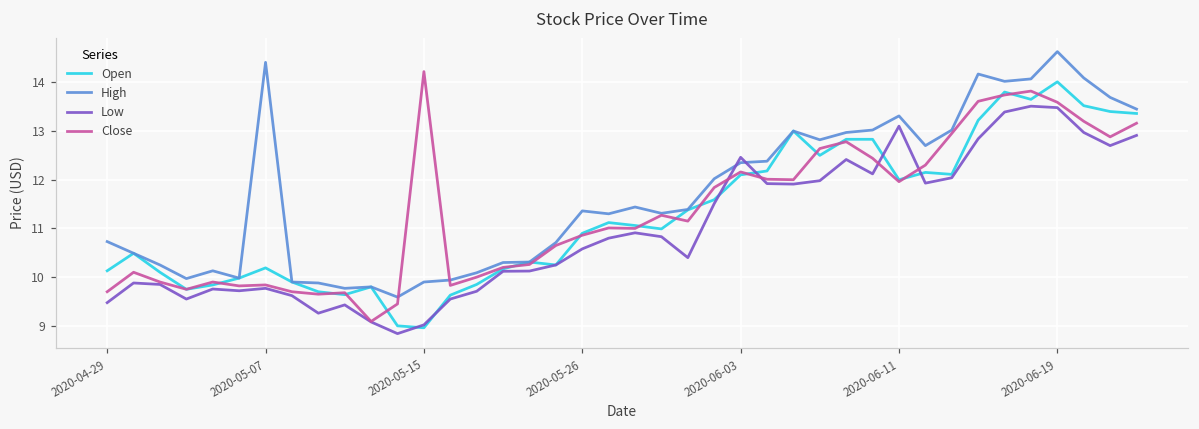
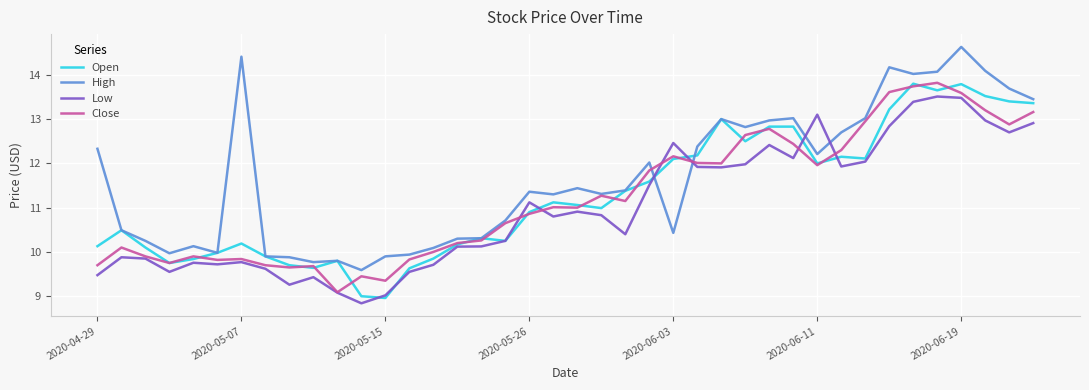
High, 2020-04-29: 10.7 -> 12.3
Close, 2020-05-15: 14.2 -> 9.4
Low, 2020-05-26: 10.6 -> 11.1
High, 2020-06-03: 12.4 -> 10.4
High, 2020-06-11: 13.3 -> 12.2
Open, 2020-06-19: 14.0 -> 13.8
